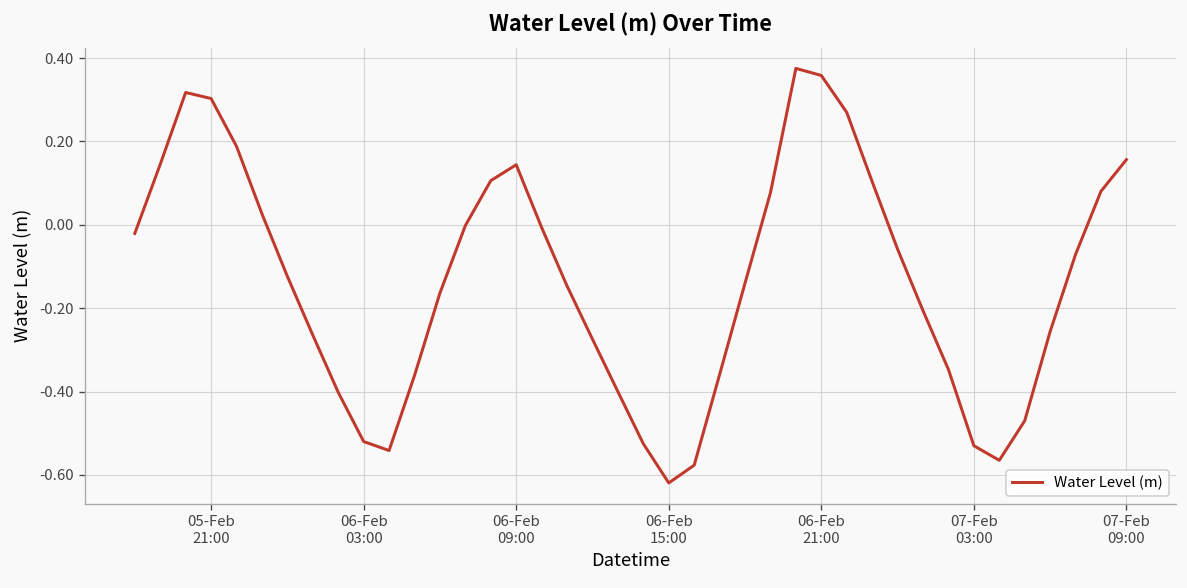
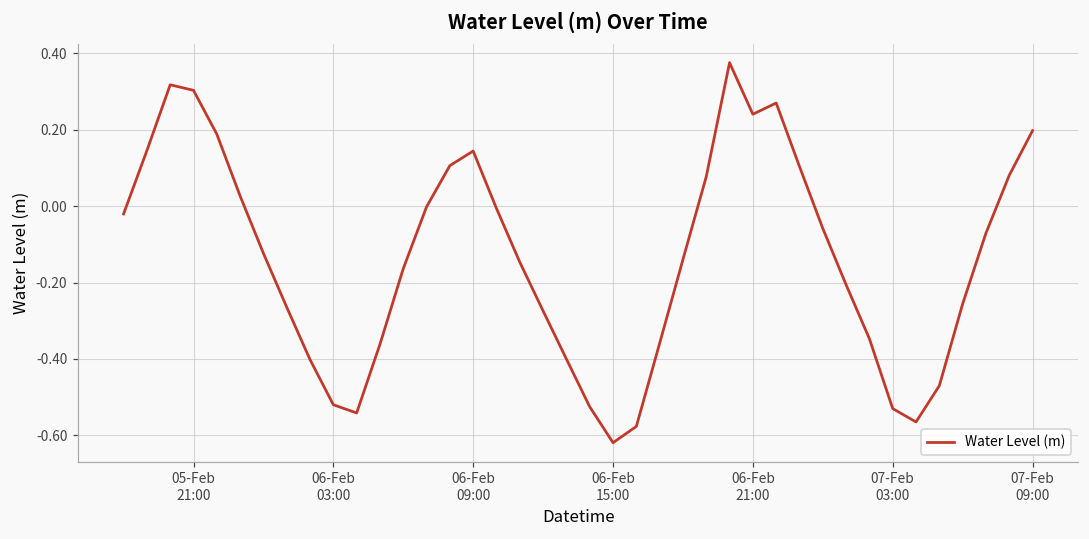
06-Feb 21:00: 0.36 -> 0.24
07-Feb 09:00: 0.16 -> 0.20
